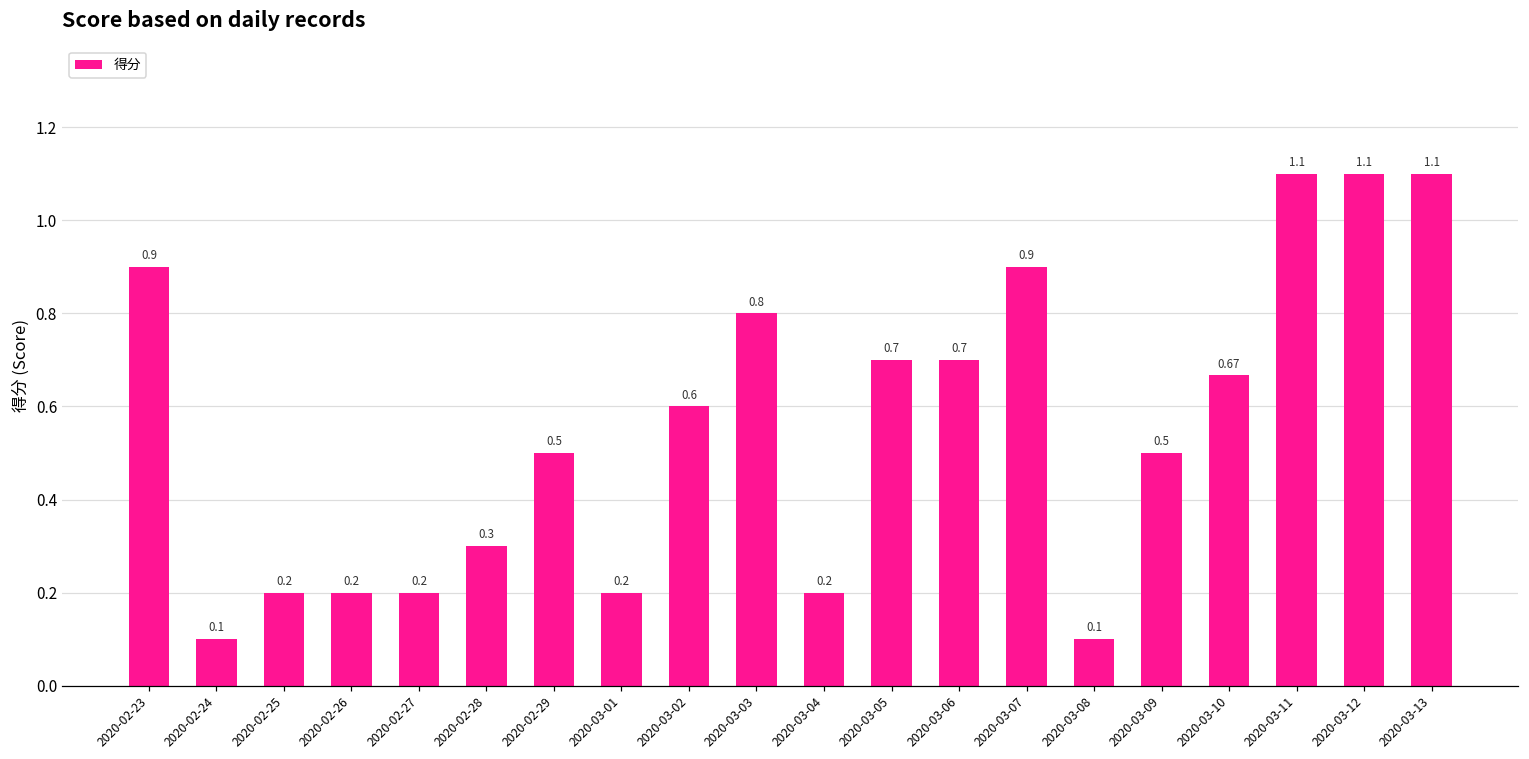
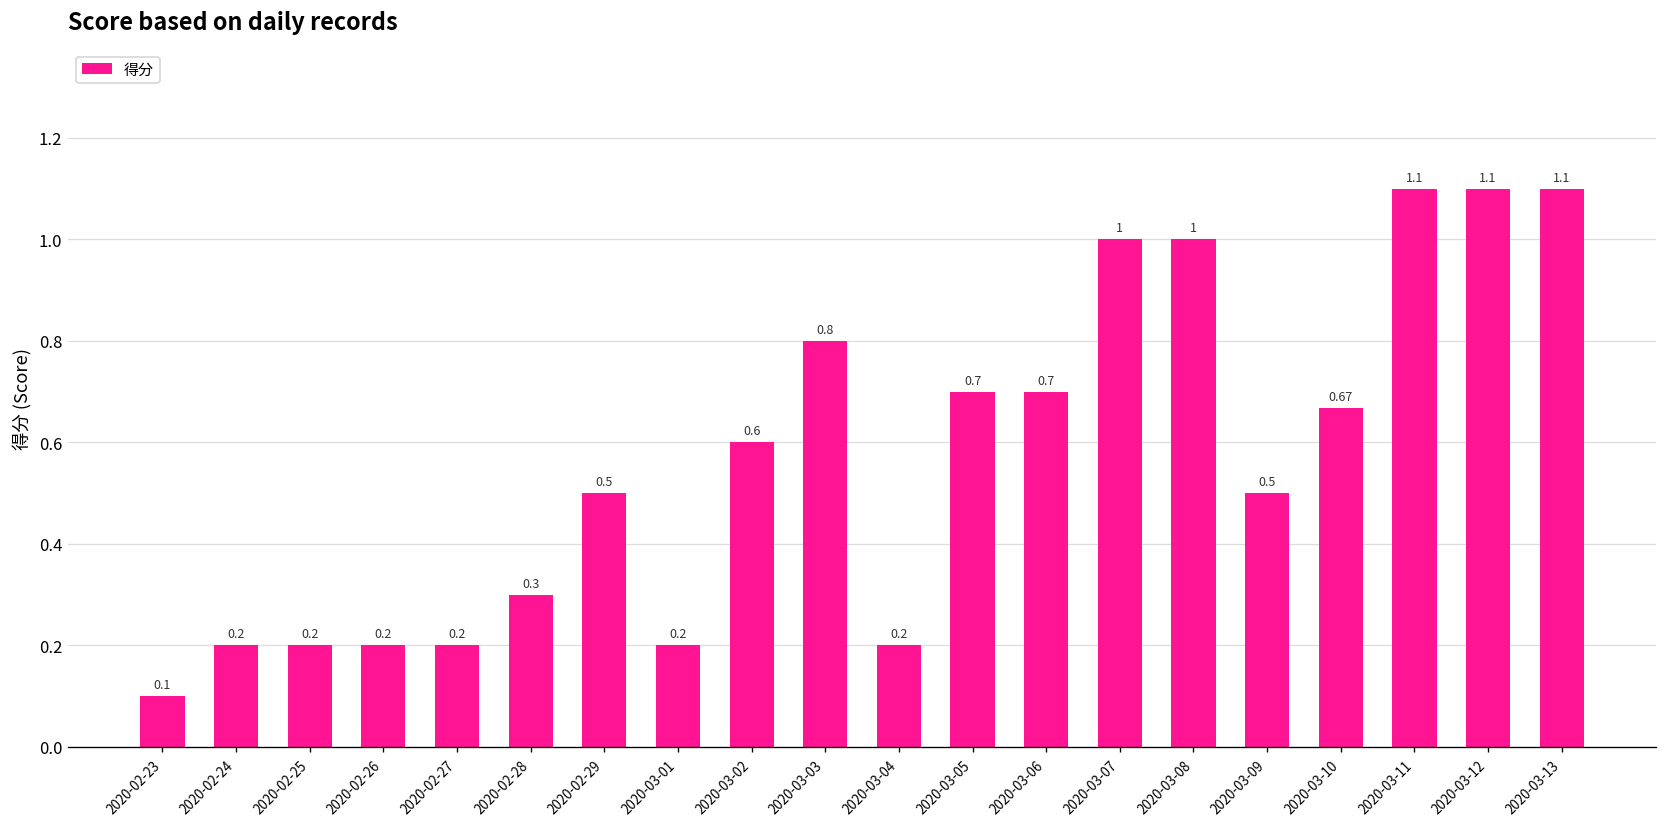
2020-02-23: 0.9 -> 0.1
2020-02-24: 0.1 -> 0.2
2020-03-07: 0.9 -> 1
2020-03-08: 0.1 -> 1
